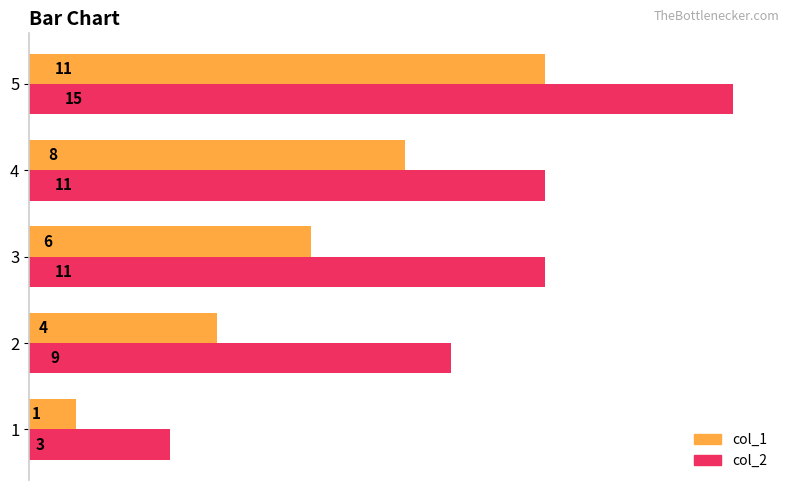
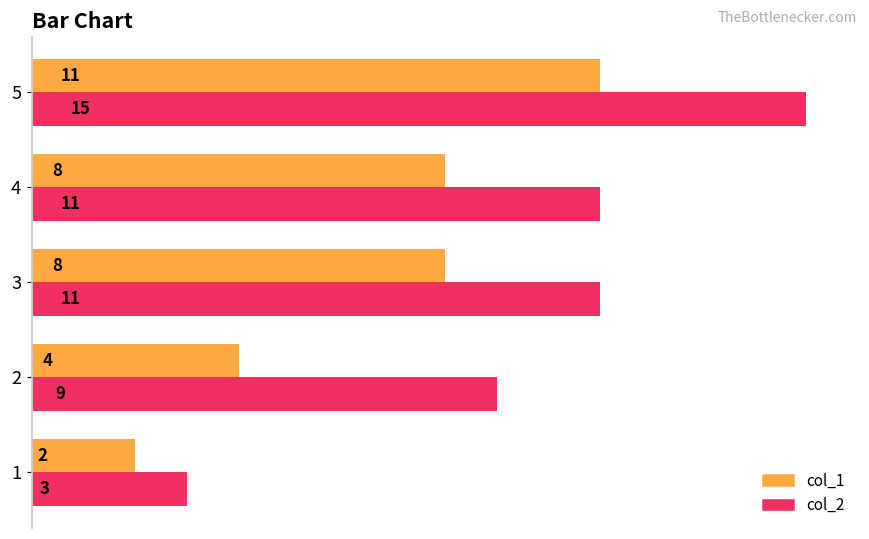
col_1, 3: 6 -> 8
col_1, 1: 1 -> 2
